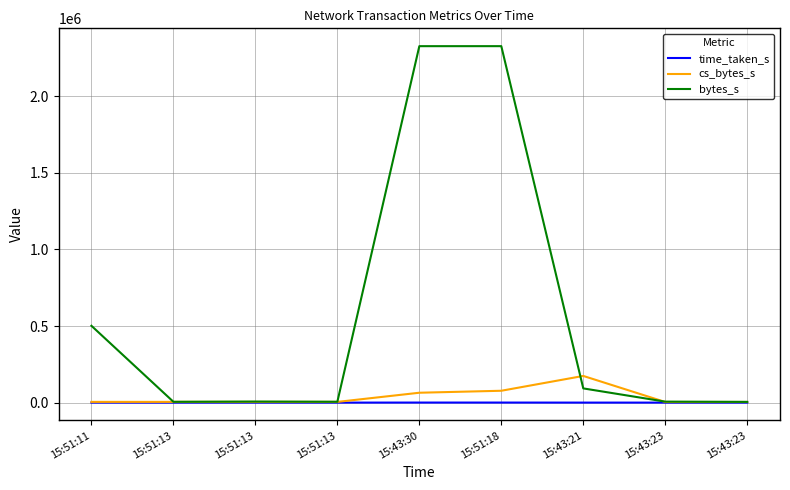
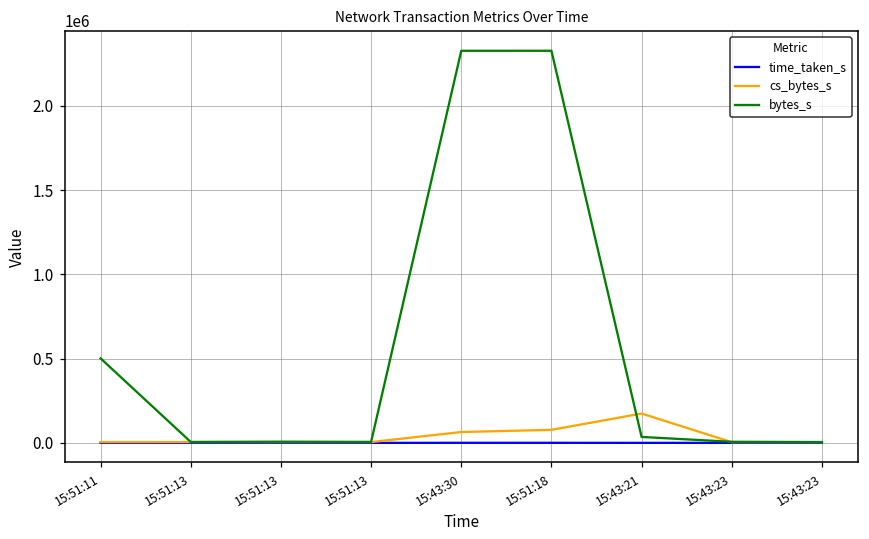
bytes_s, 15:43:21: 90000 -> 40000
